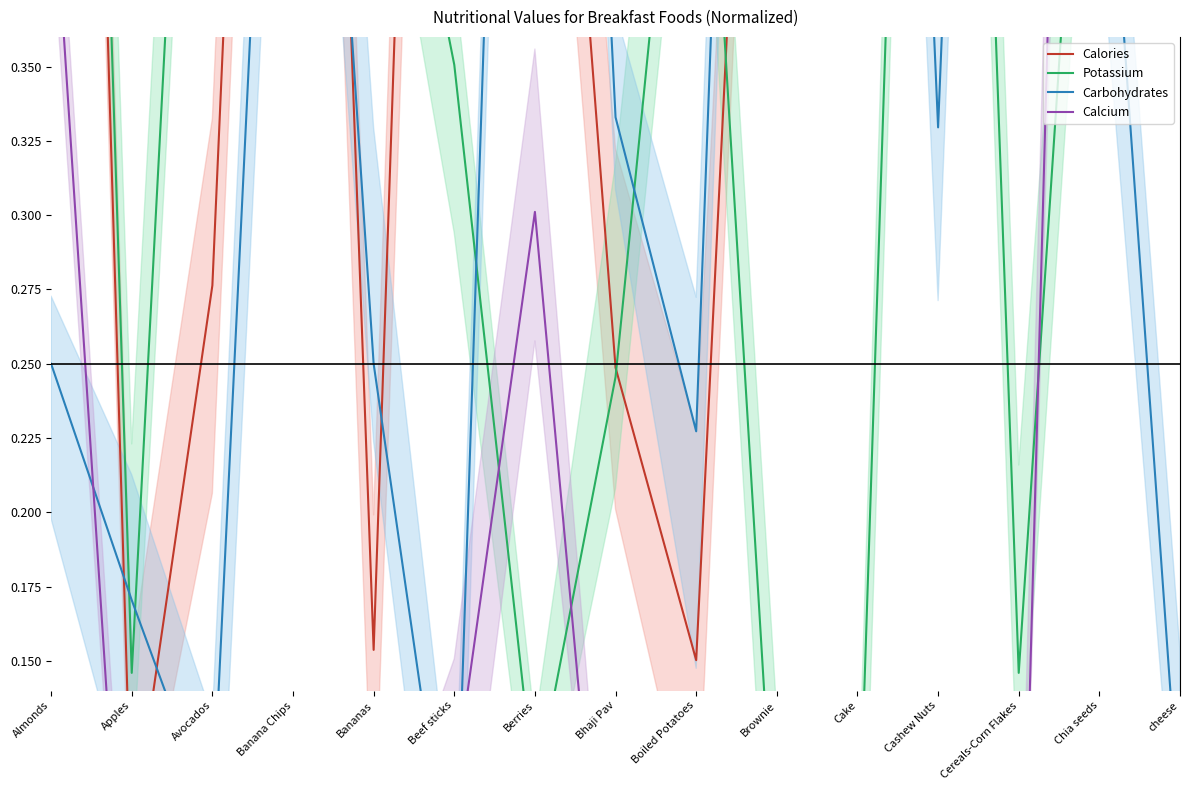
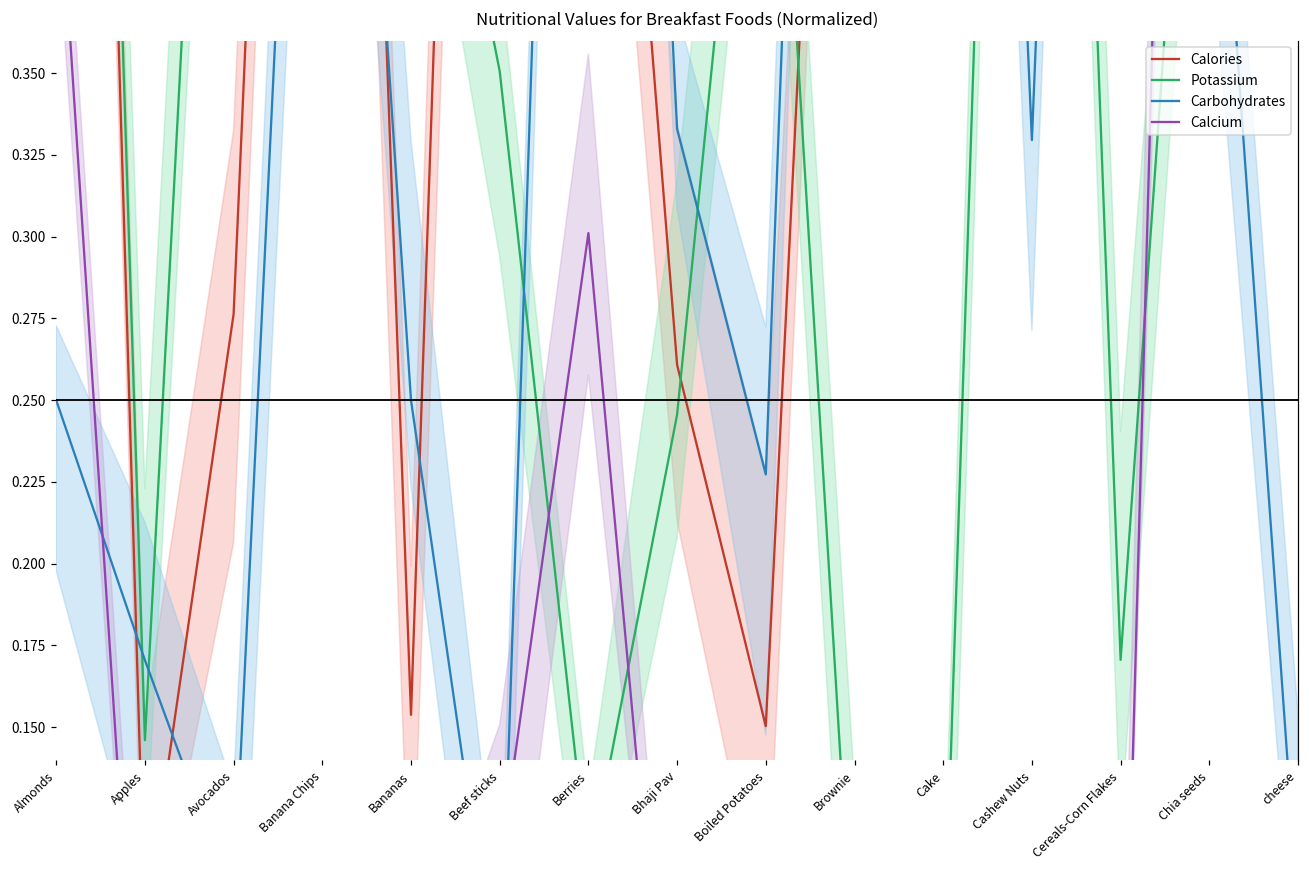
Calories, Bhaji Pav: 0.249 -> 0.261
Potassium, Cereals-Corn Flakes: 0.146 -> 0.171
